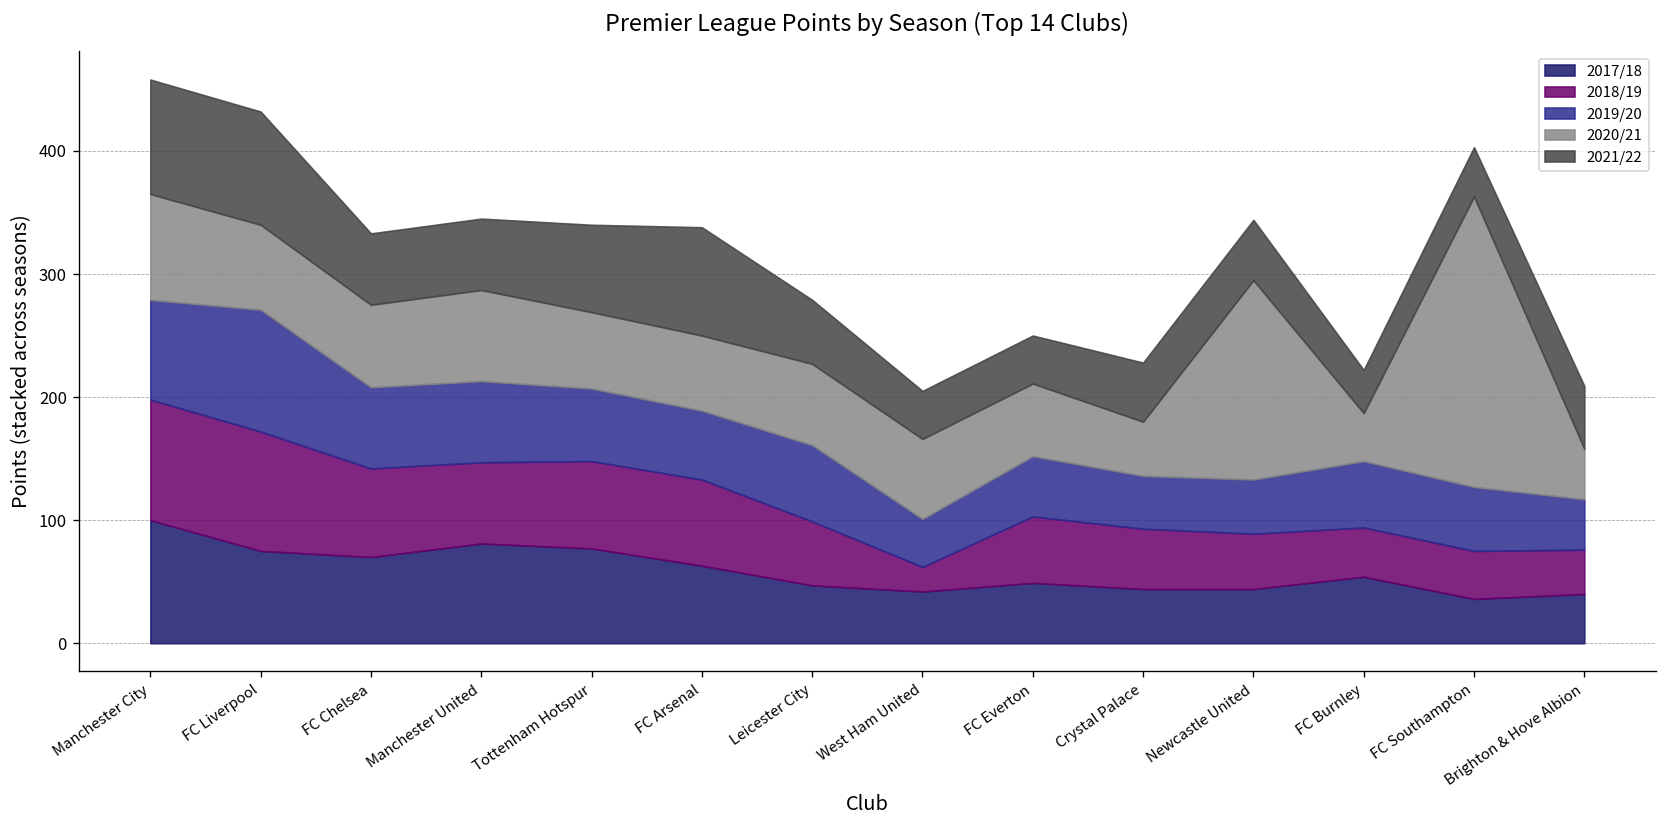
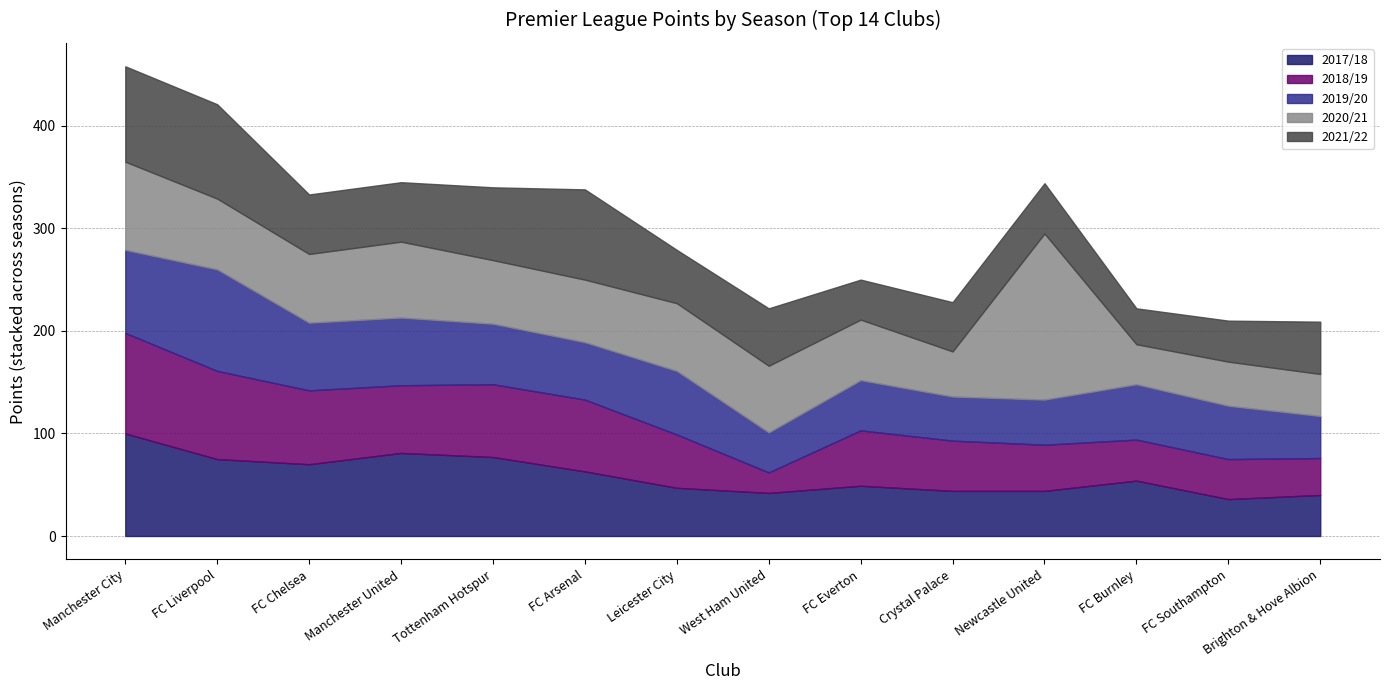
2018/19, FC Liverpool: 97 -> 86
2021/22, West Ham United: 39 -> 56
2020/21, FC Southampton: 236 -> 43
